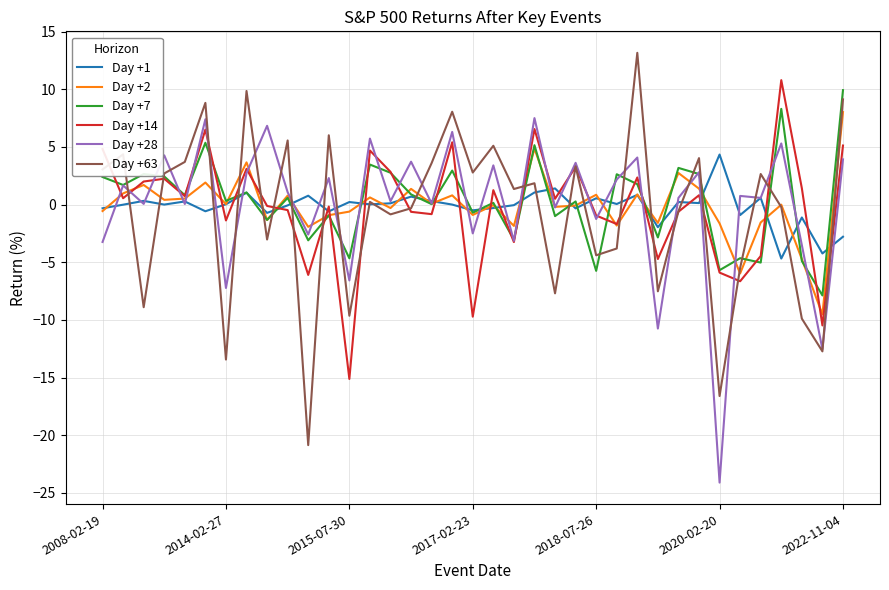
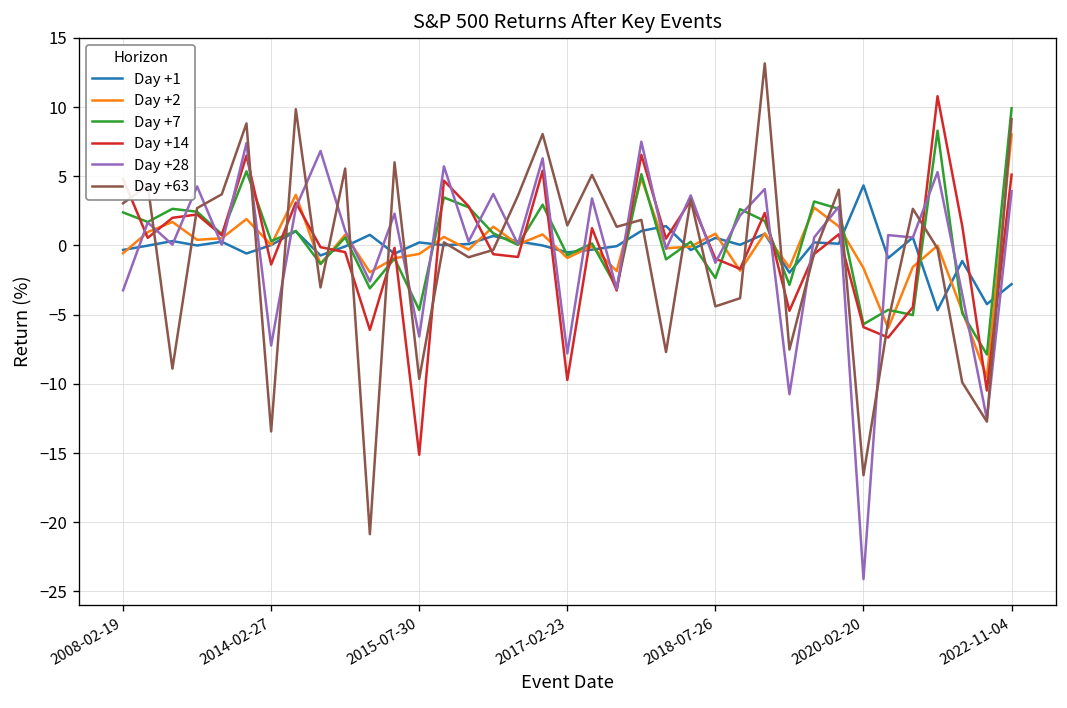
Day +28, 2017-02-23: -2.5 -> -7.8
Day +63, 2017-02-23: 2.8 -> 1.4
Day +7, 2018-07-26: -5.7 -> -2.3
